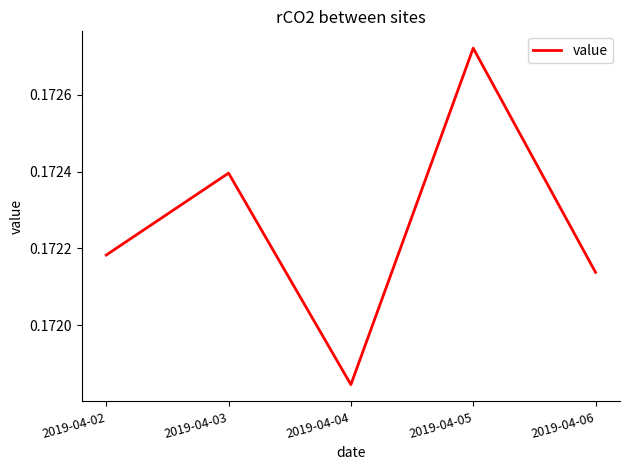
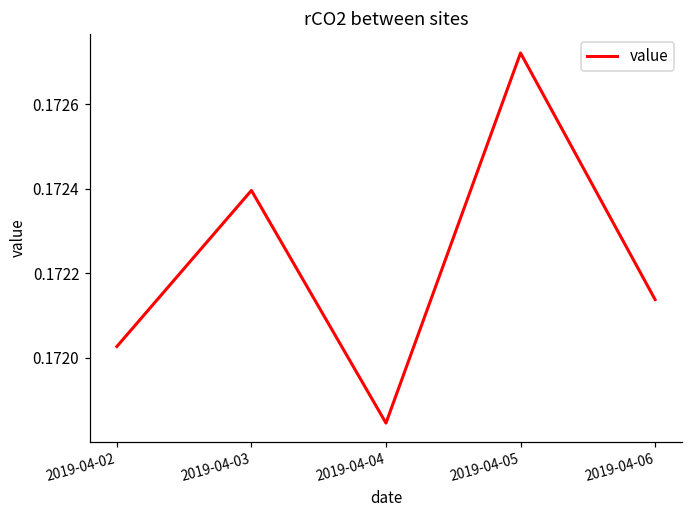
2019-04-02: 0.17218 -> 0.17203
